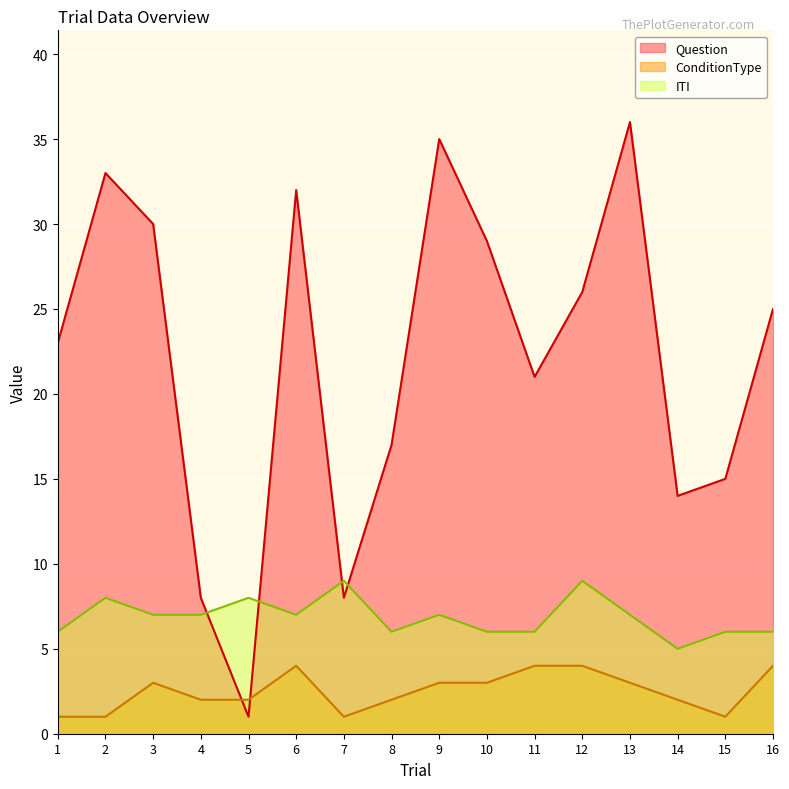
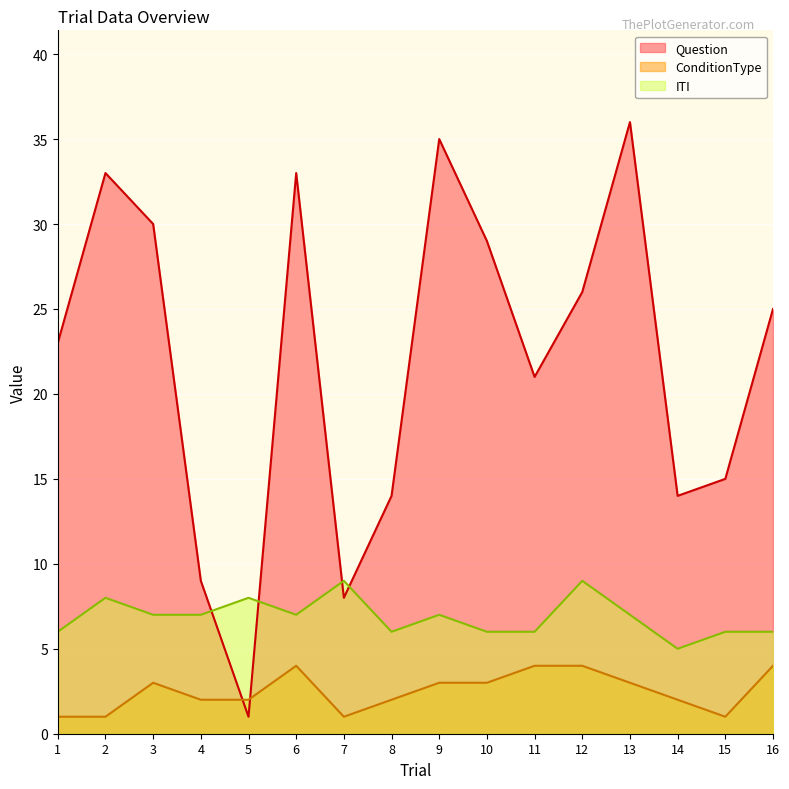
Question, 4: 8 -> 9
Question, 6: 32 -> 33
Question, 8: 17 -> 14
